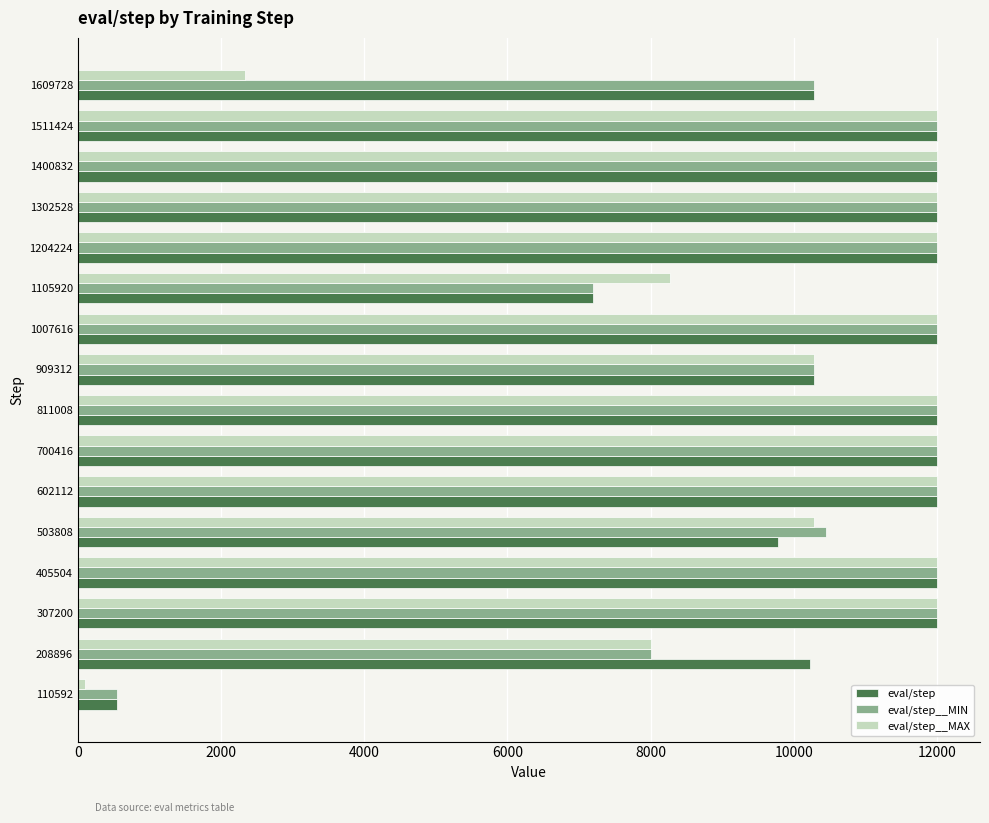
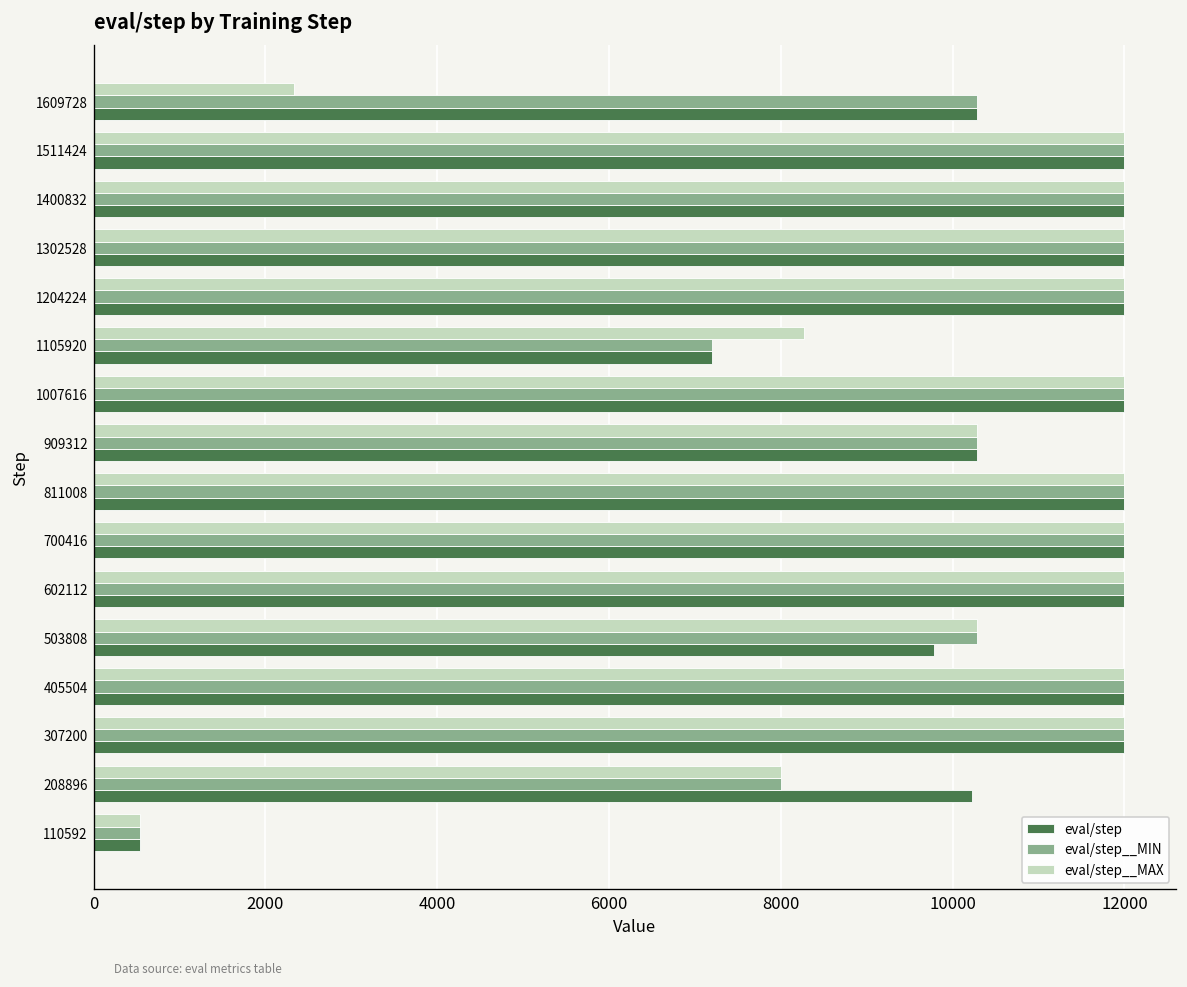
eval/step__MIN, 503808: 10400 -> 10300
eval/step__MAX, 110592: 100 -> 500
